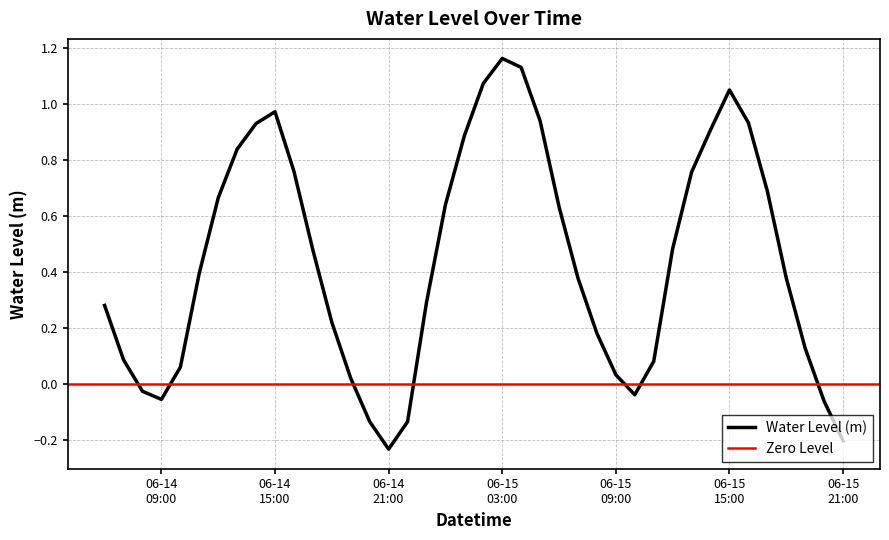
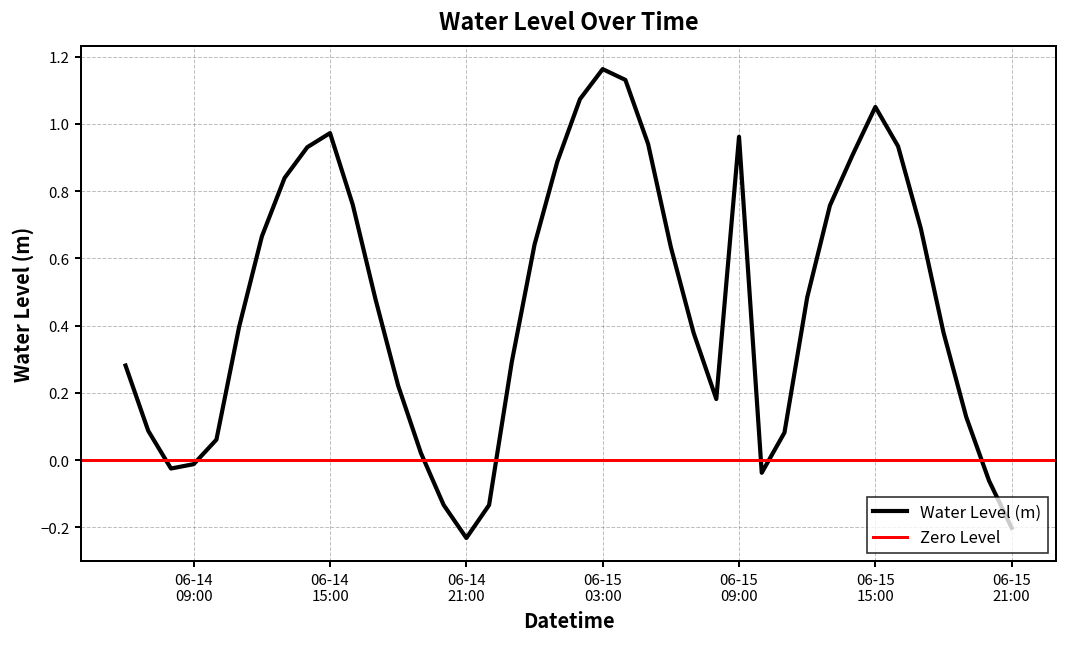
06-14 09:00: -0.05 -> -0.01
06-15 09:00: 0.03 -> 0.96
